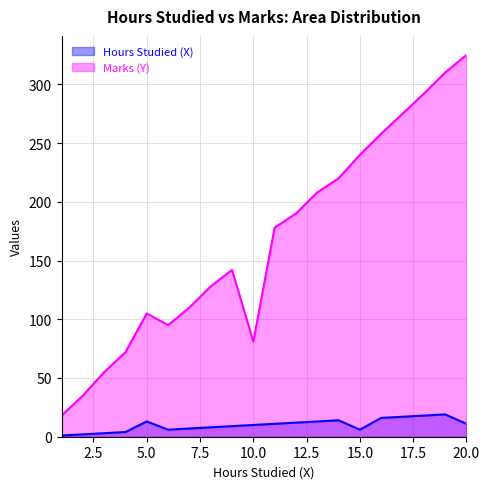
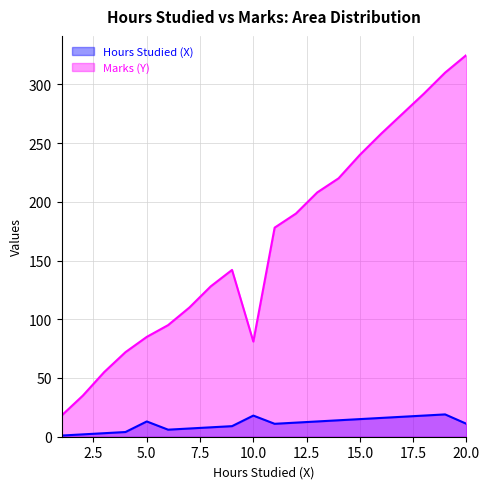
Marks (Y), 5.0: 105 -> 85
Hours Studied (X), 10.0: 10 -> 18
Hours Studied (X), 15.0: 6 -> 15
